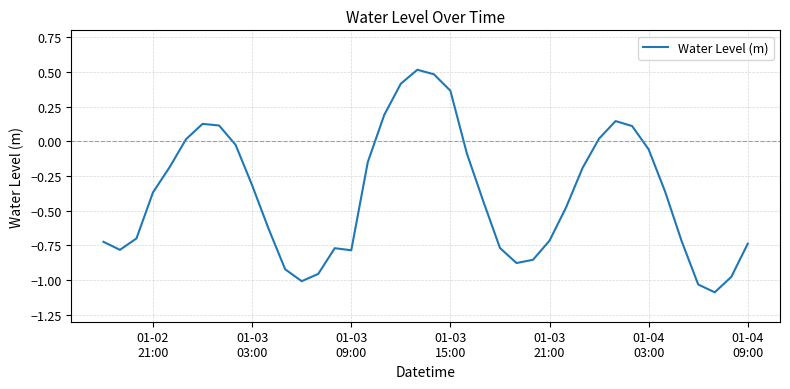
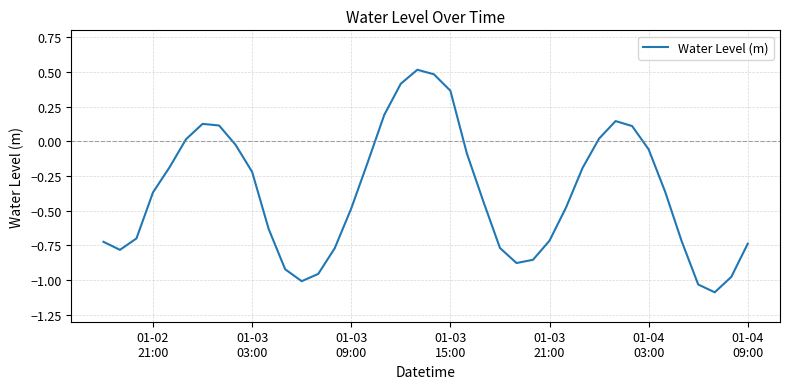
01-03 03:00: -0.32 -> -0.22
01-03 09:00: -0.78 -> -0.48
